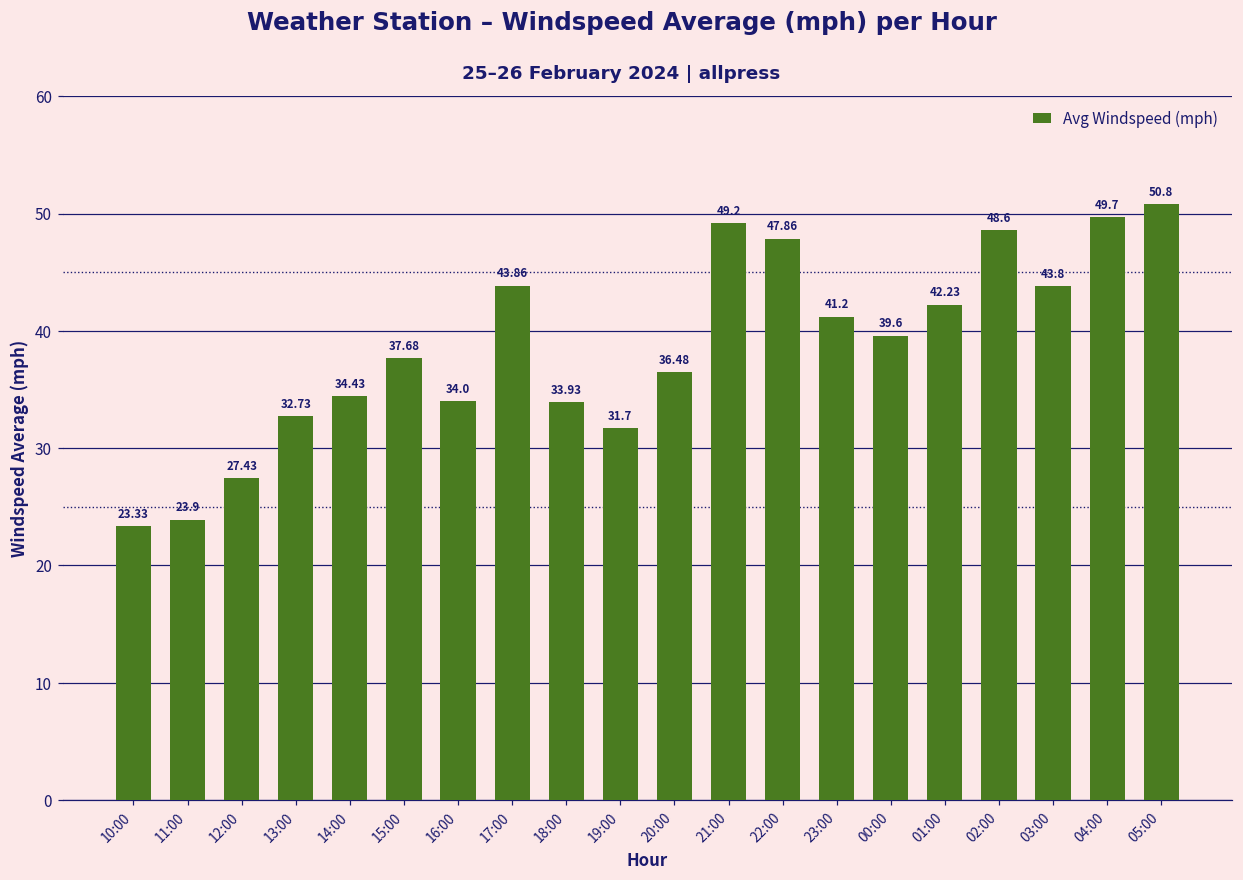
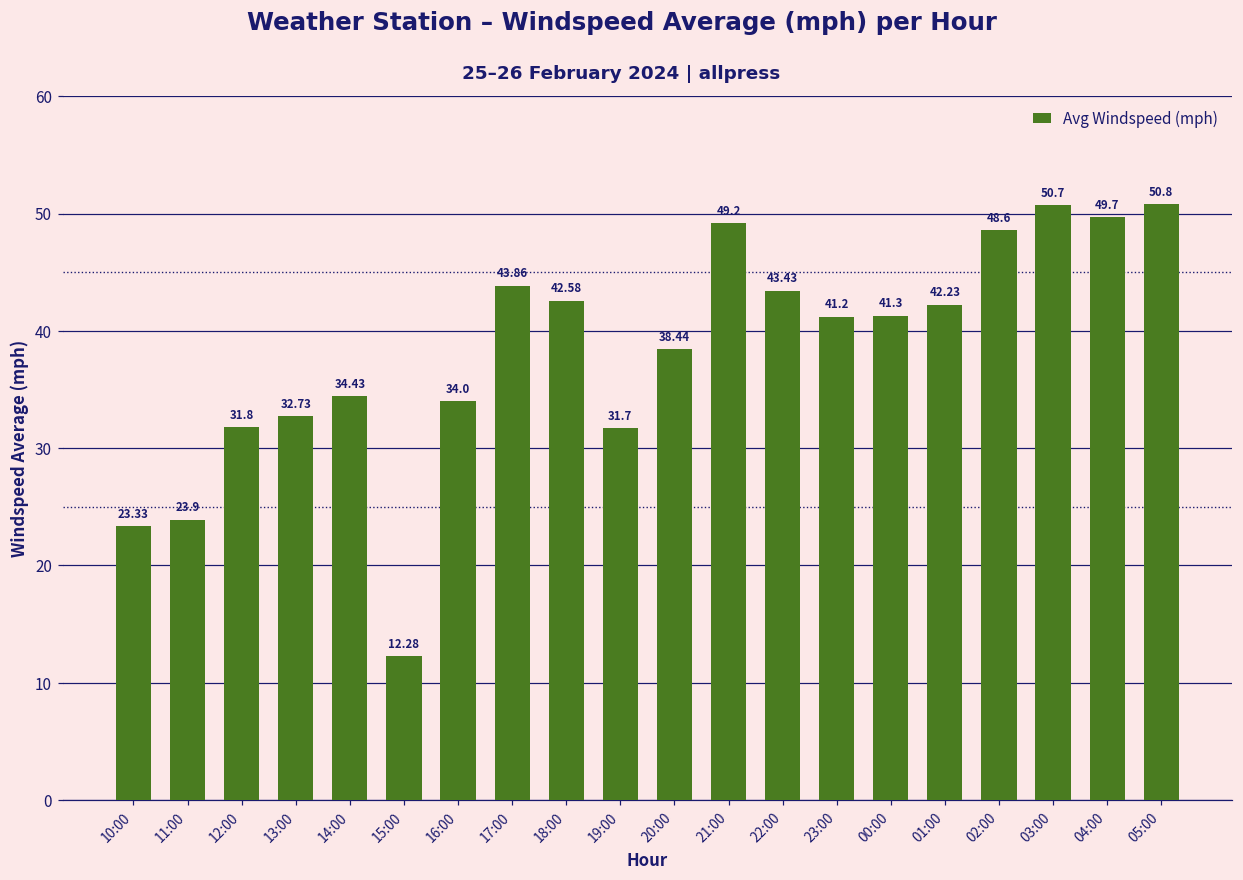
12:00: 27.43 -> 31.8
15:00: 37.68 -> 12.28
18:00: 33.93 -> 42.58
20:00: 36.48 -> 38.44
22:00: 47.86 -> 43.43
00:00: 39.6 -> 41.3
03:00: 43.8 -> 50.7
